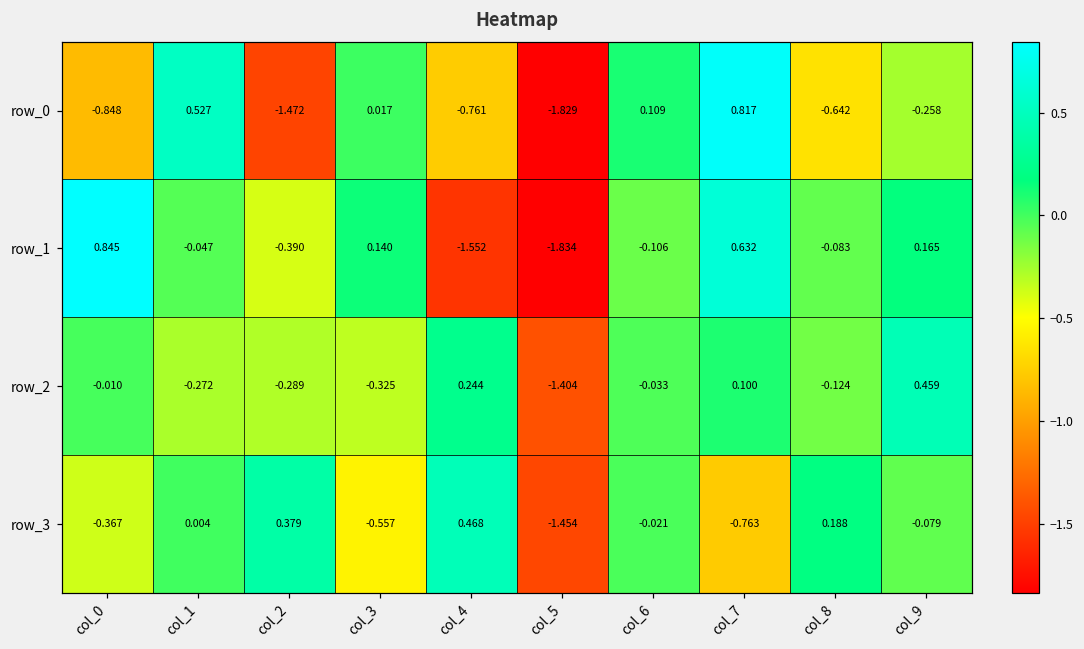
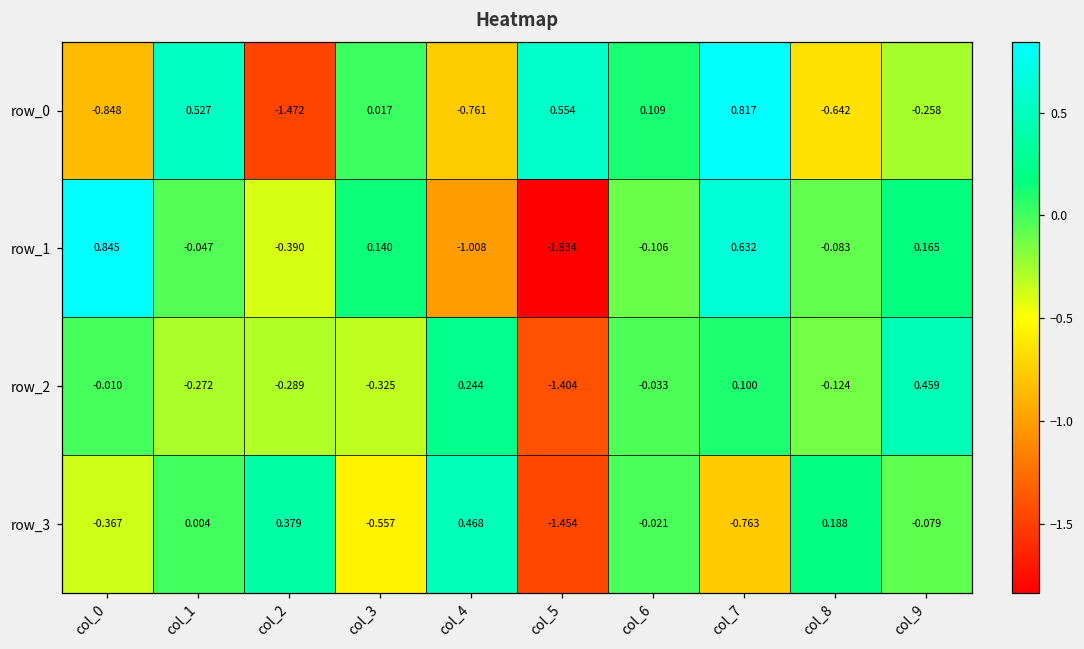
row_0, col_5: -1.829 -> 0.554
row_1, col_4: -1.552 -> -1.008
